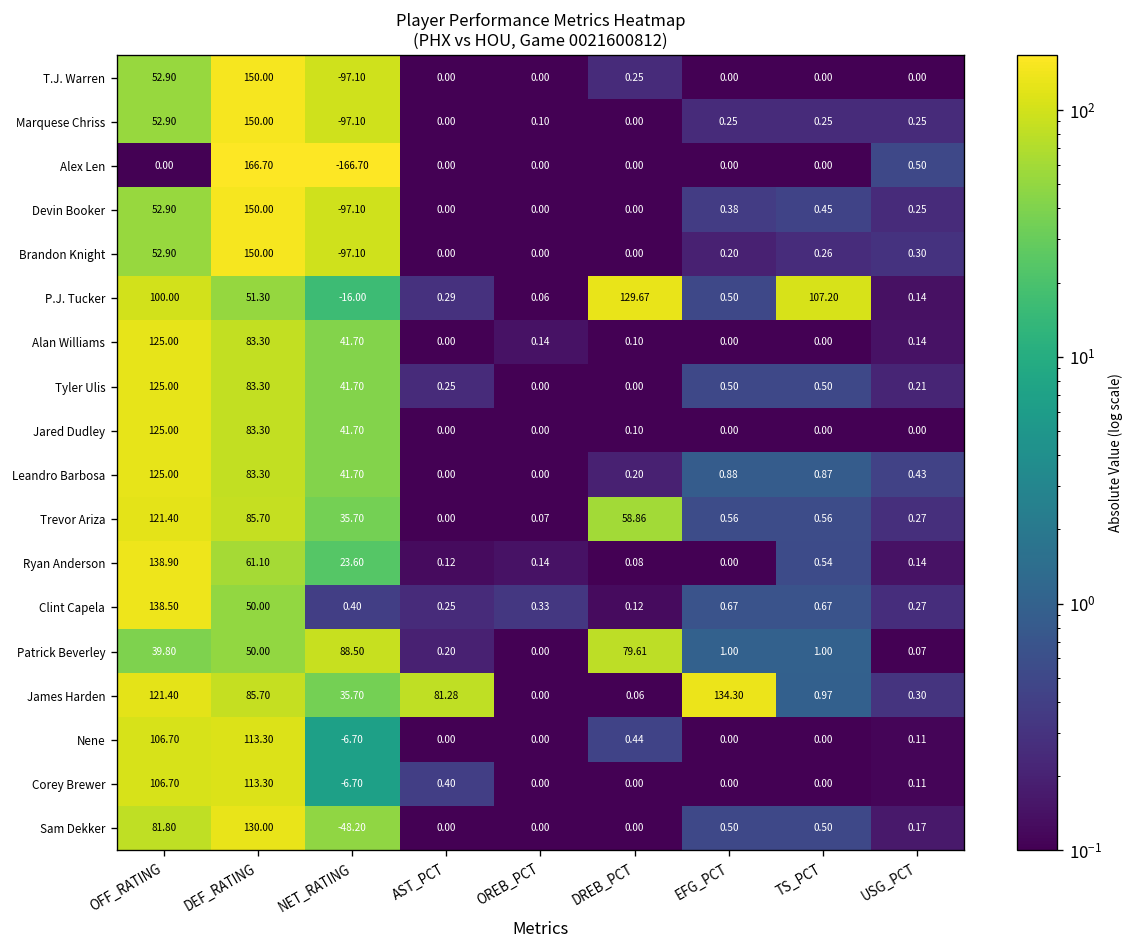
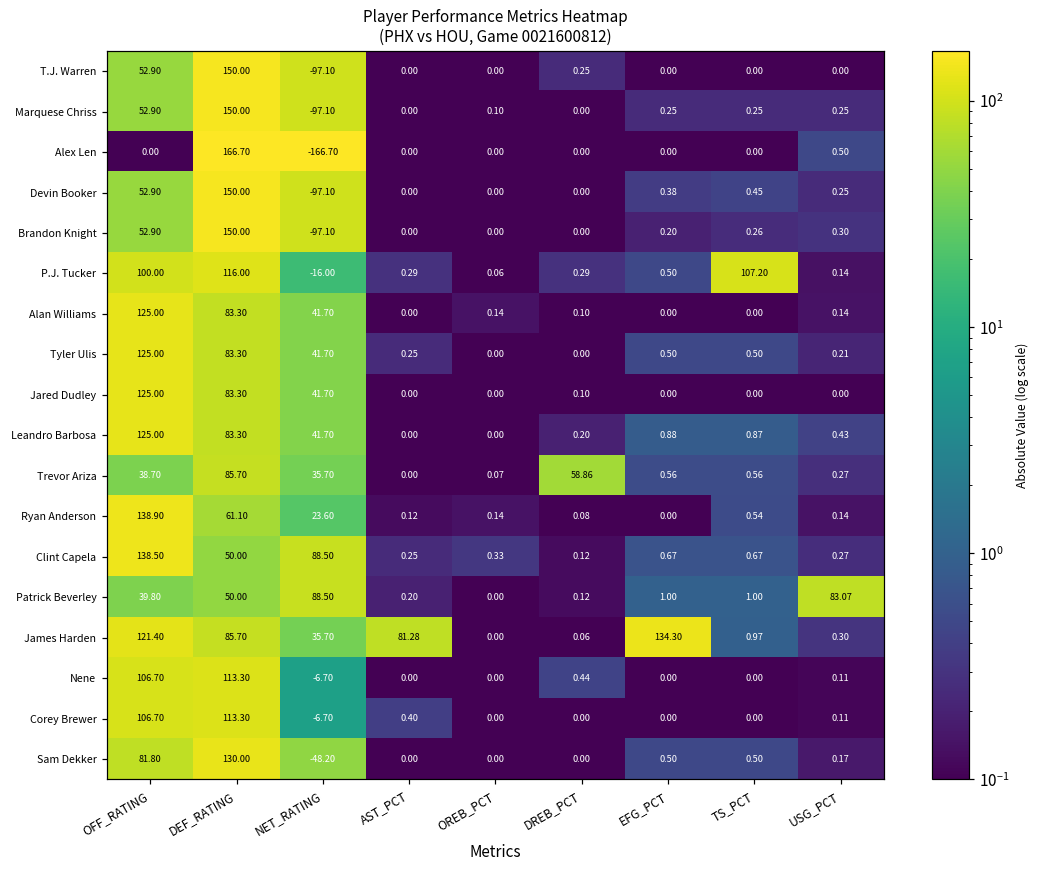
P.J. Tucker, DEF_RATING: 51.30 -> 116.00
P.J. Tucker, DREB_PCT: 129.67 -> 0.29
Trevor Ariza, OFF_RATING: 121.40 -> 38.70
Clint Capela, NET_RATING: 0.40 -> 88.50
Patrick Beverley, DREB_PCT: 79.61 -> 0.12
Patrick Beverley, USG_PCT: 0.07 -> 83.07
